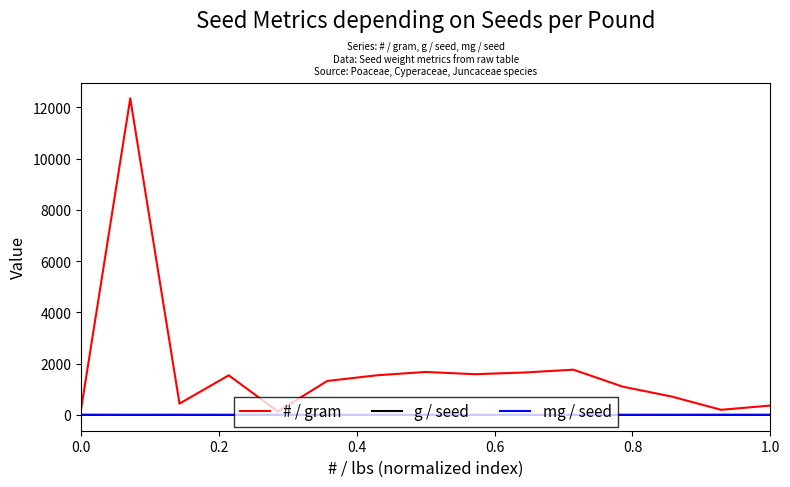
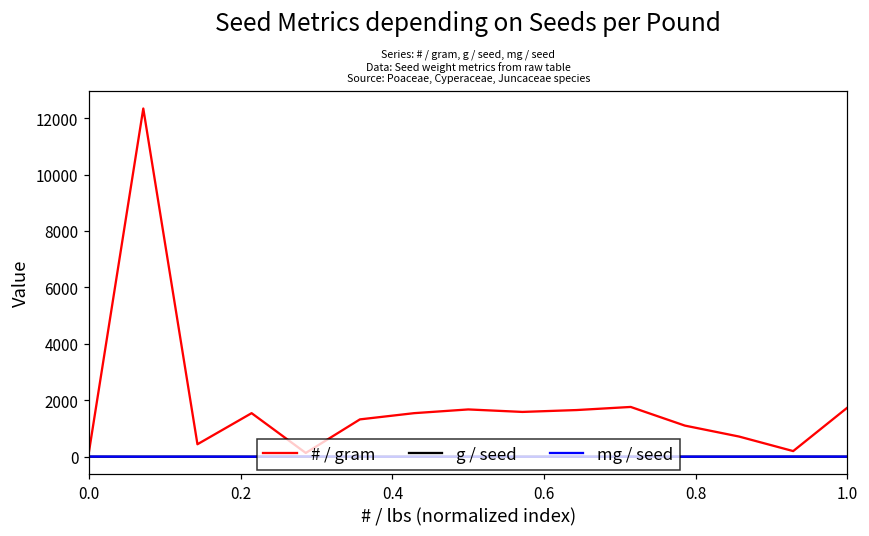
# / gram, 1.0: 400 -> 1700
